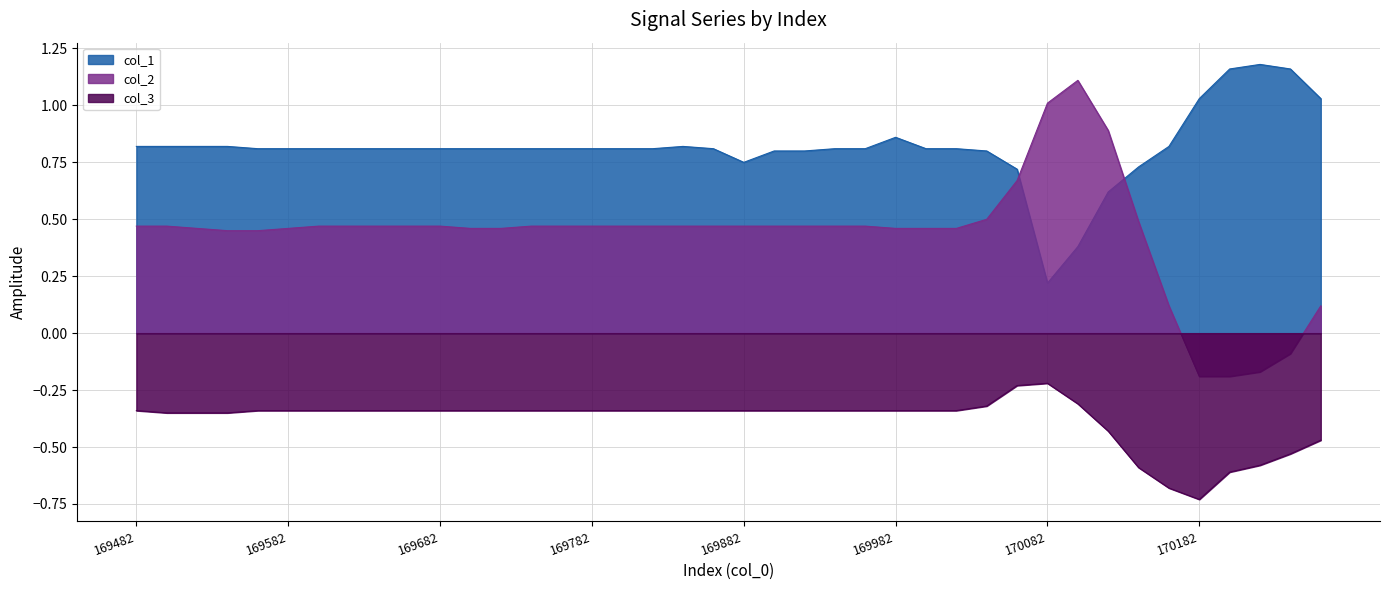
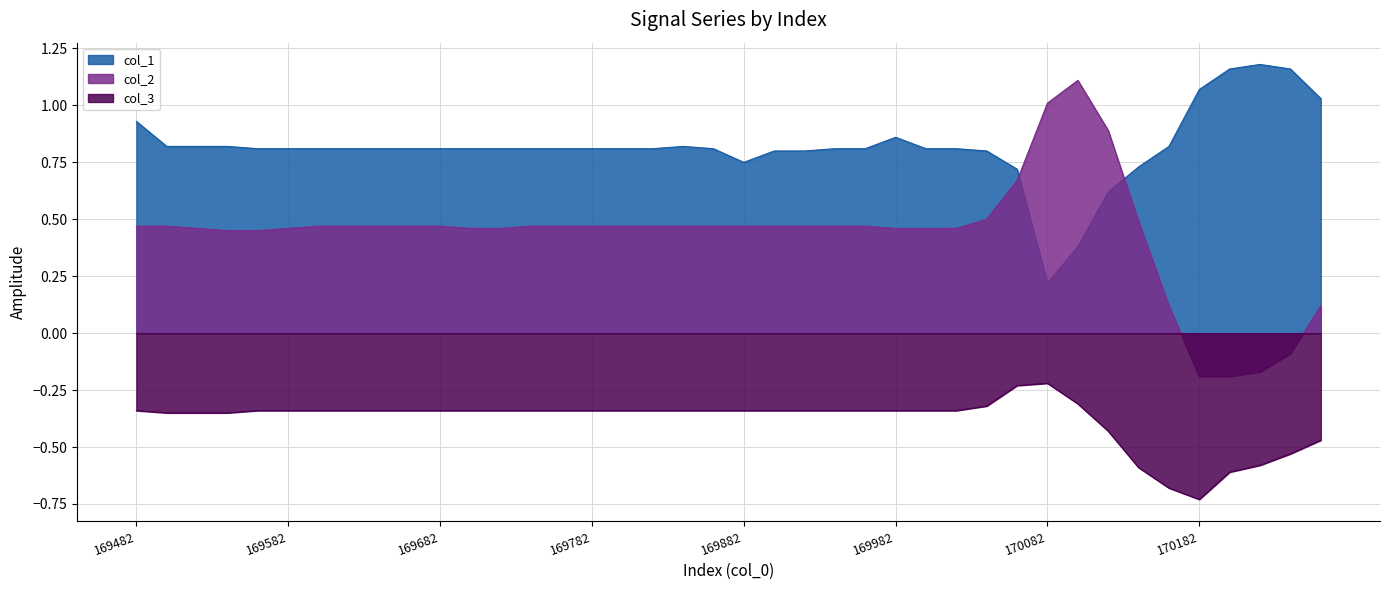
col_1, 169482: 0.82 -> 0.93
col_1, 170182: 1.03 -> 1.07
